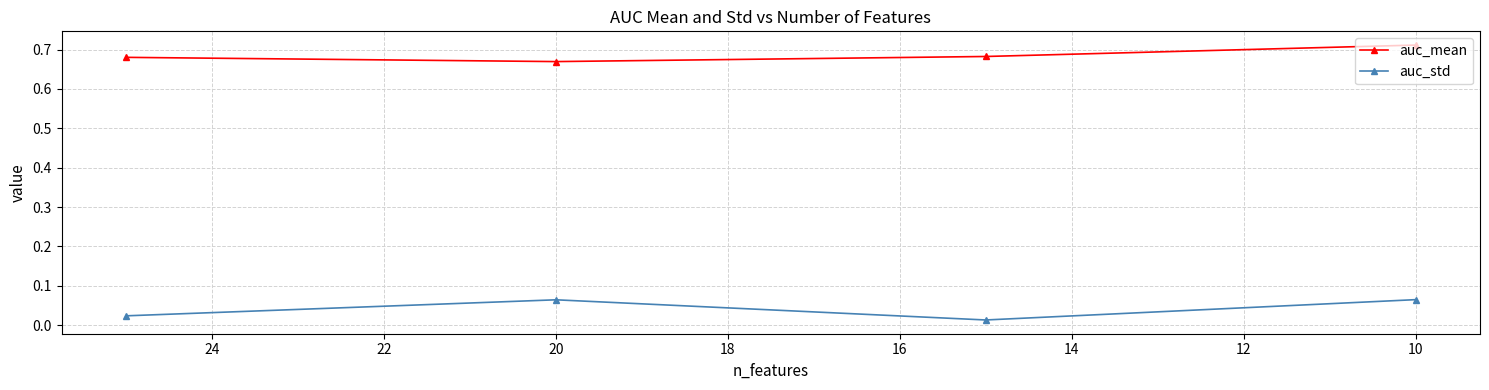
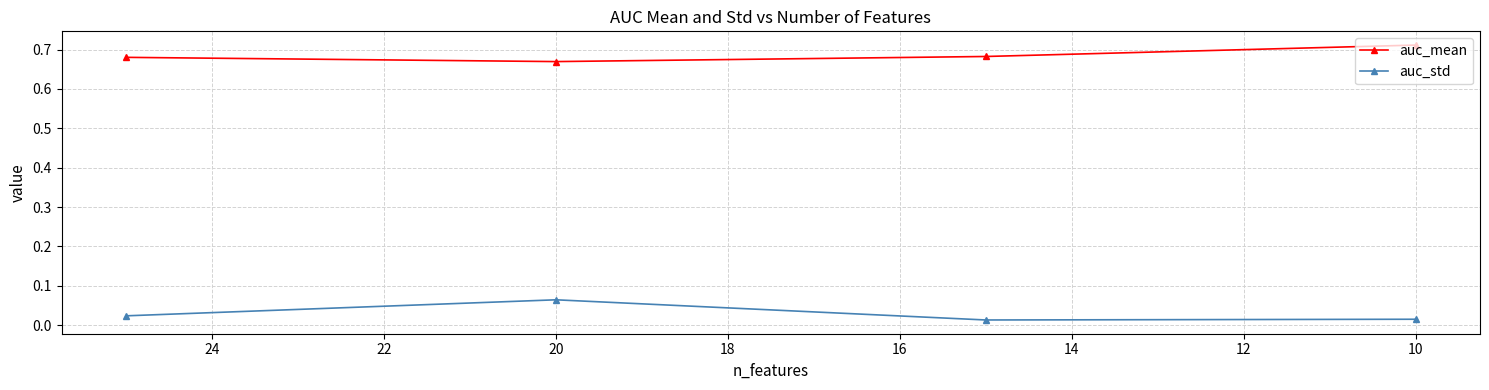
auc_std, 10: 0.06 -> 0.01
